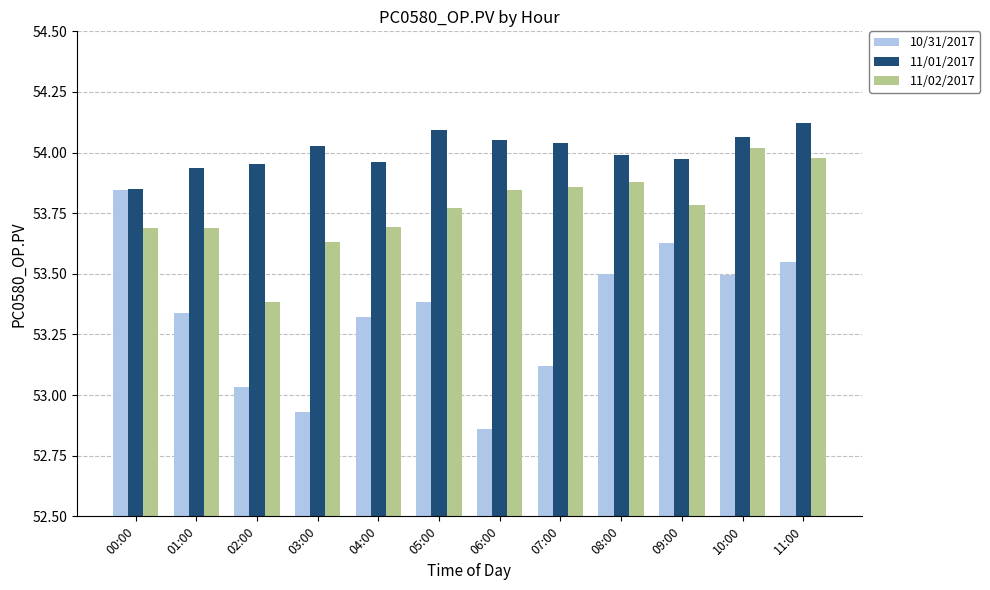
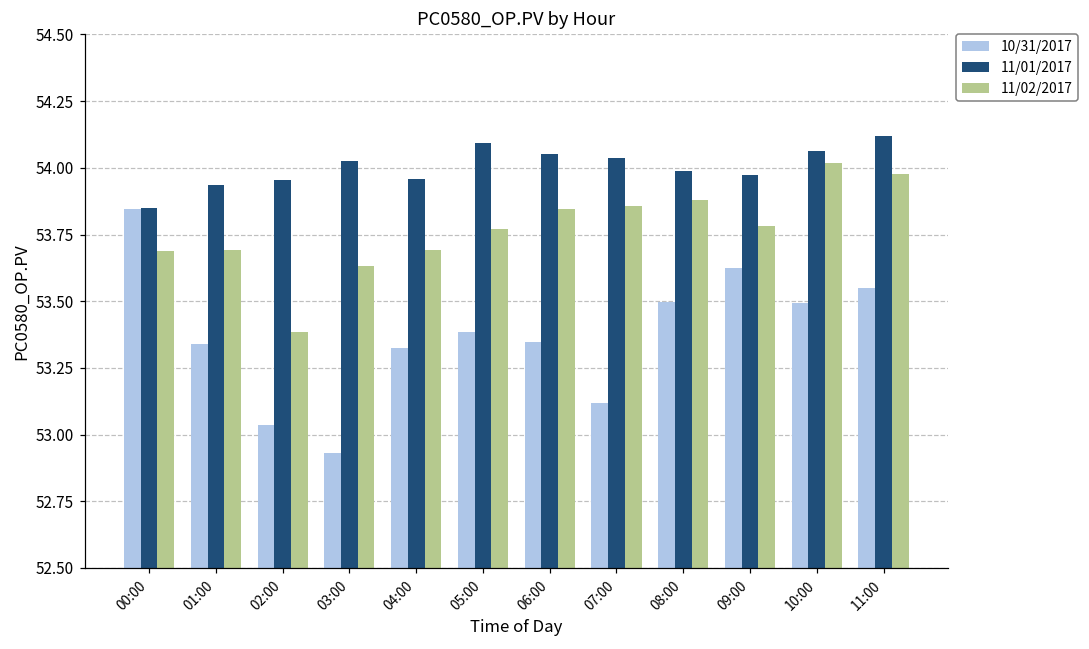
10/31/2017, 06:00: 52.86 -> 53.35
